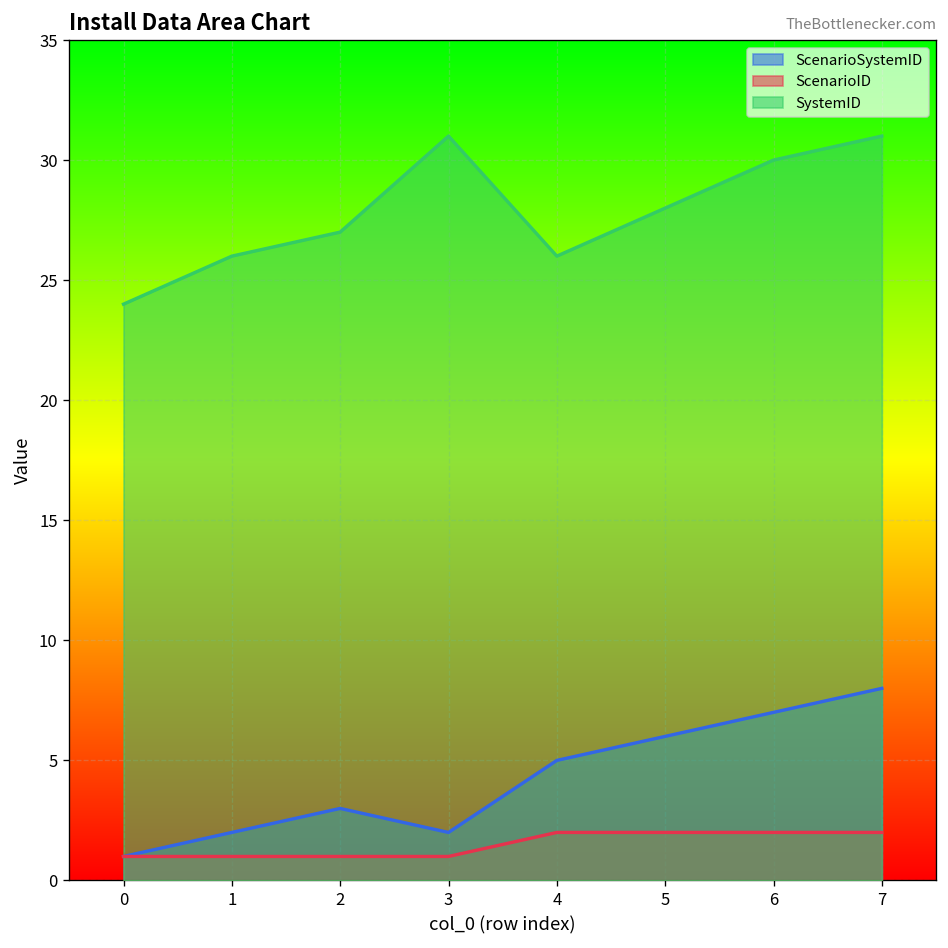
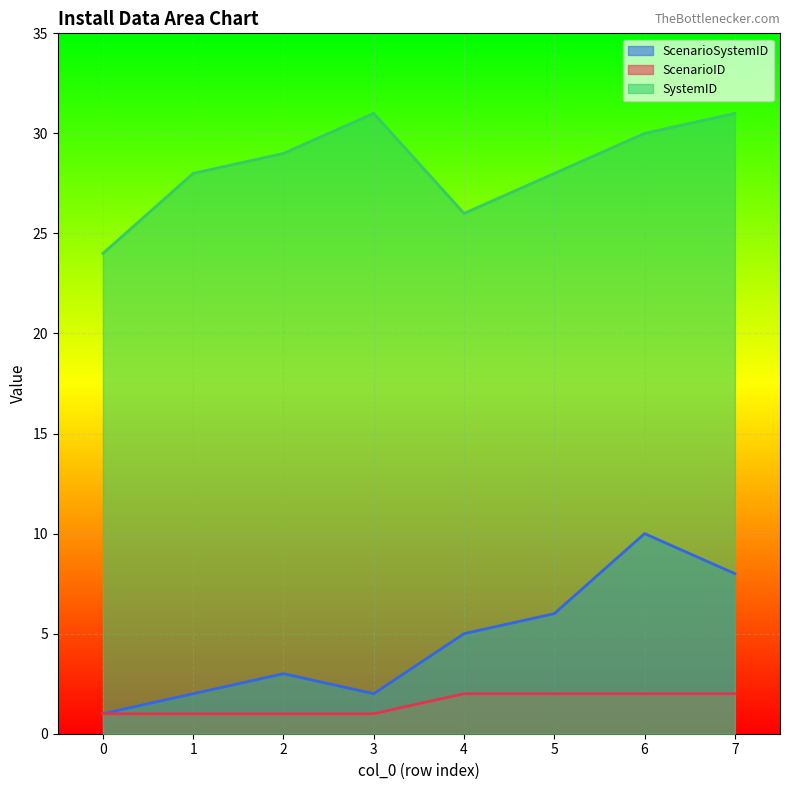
SystemID, 1: 26 -> 28
SystemID, 2: 27 -> 29
ScenarioSystemID, 6: 7 -> 10
